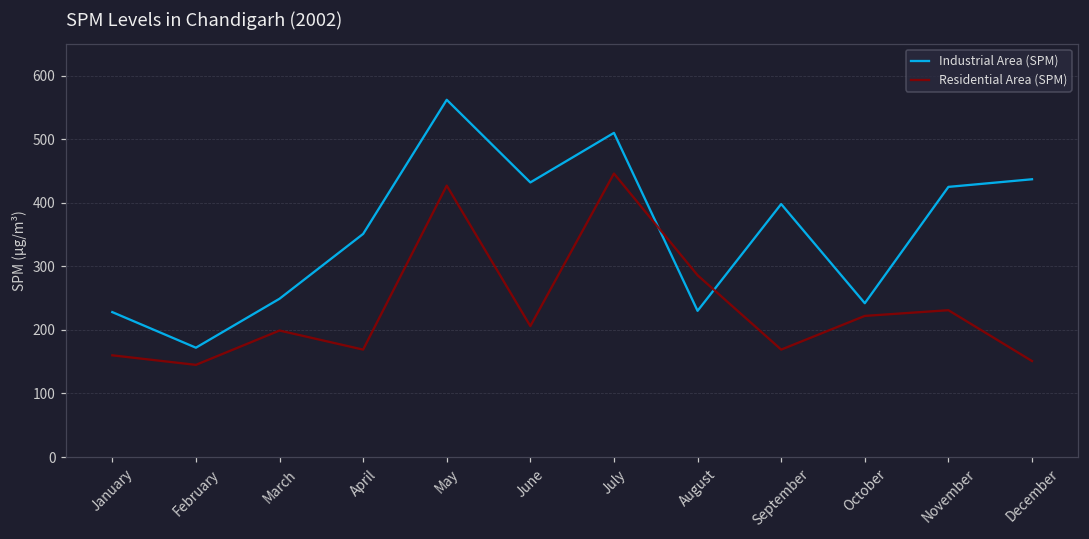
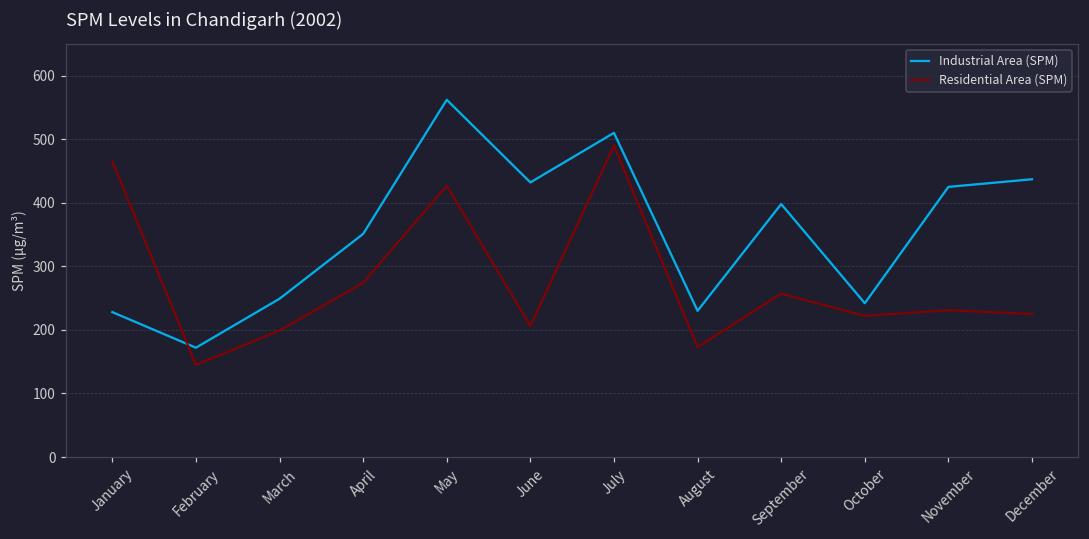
Residential Area (SPM), January: 160 -> 470
Residential Area (SPM), April: 170 -> 270
Residential Area (SPM), July: 450 -> 490
Residential Area (SPM), August: 290 -> 170
Residential Area (SPM), September: 170 -> 260
Residential Area (SPM), December: 150 -> 230
